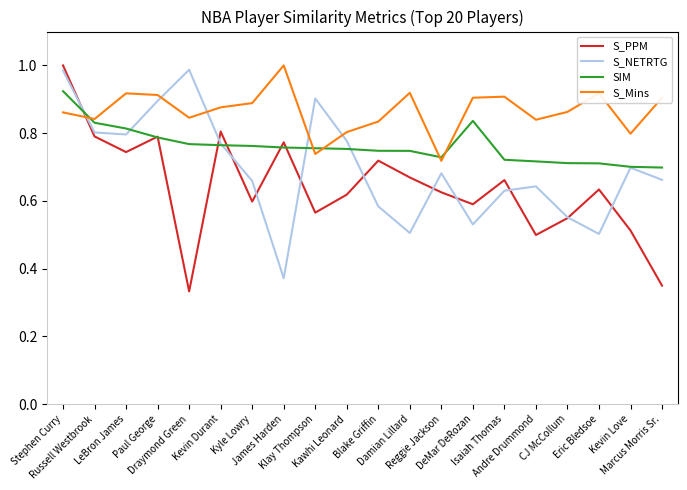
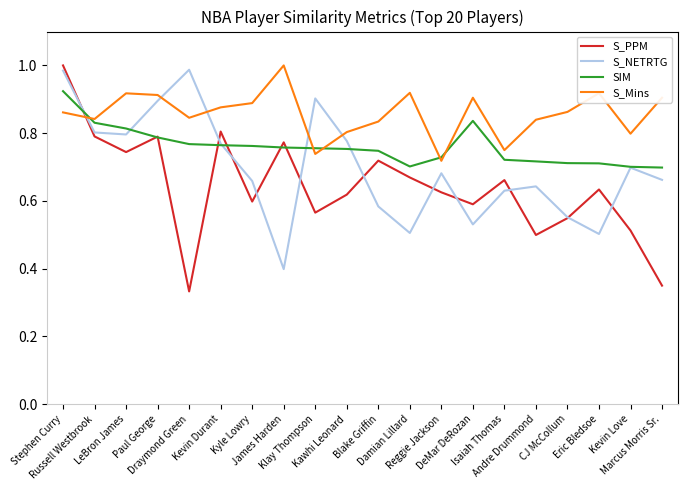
S_NETRTG, James Harden: 0.37 -> 0.40
SIM, Damian Lillard: 0.75 -> 0.70
S_Mins, Isaiah Thomas: 0.91 -> 0.75
